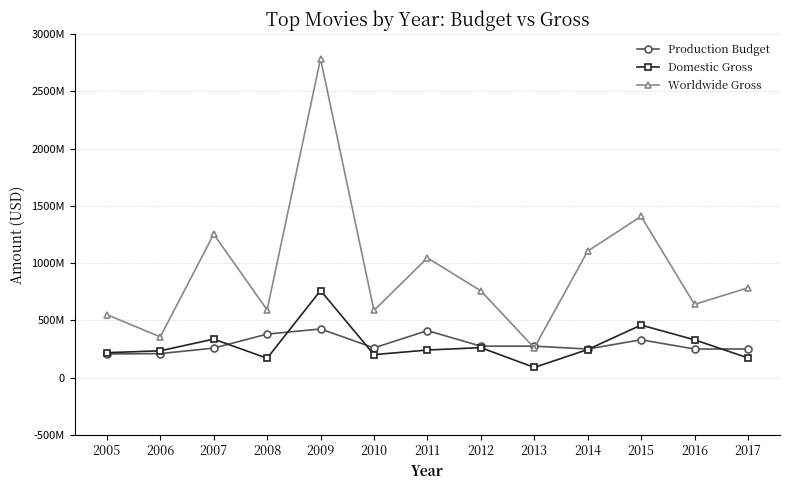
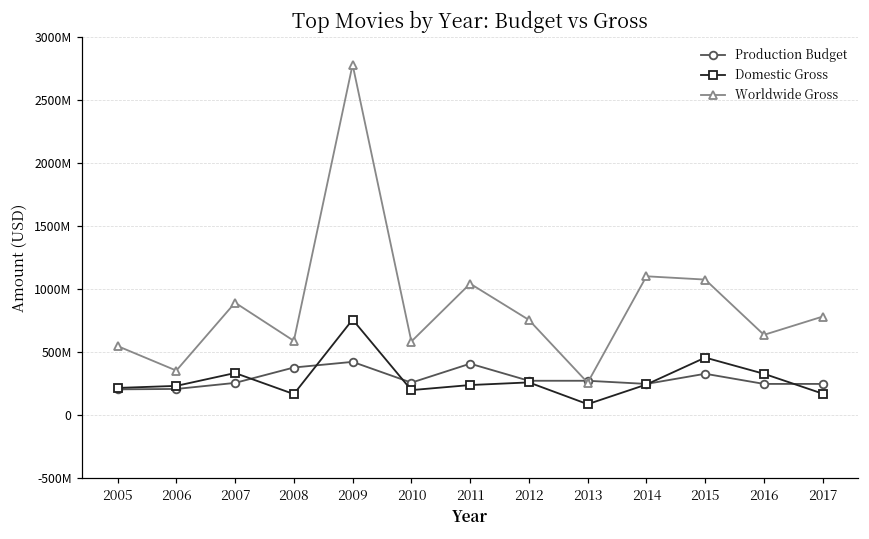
Worldwide Gross, 2007: 1250000000 -> 890000000
Worldwide Gross, 2015: 1410000000 -> 1080000000
